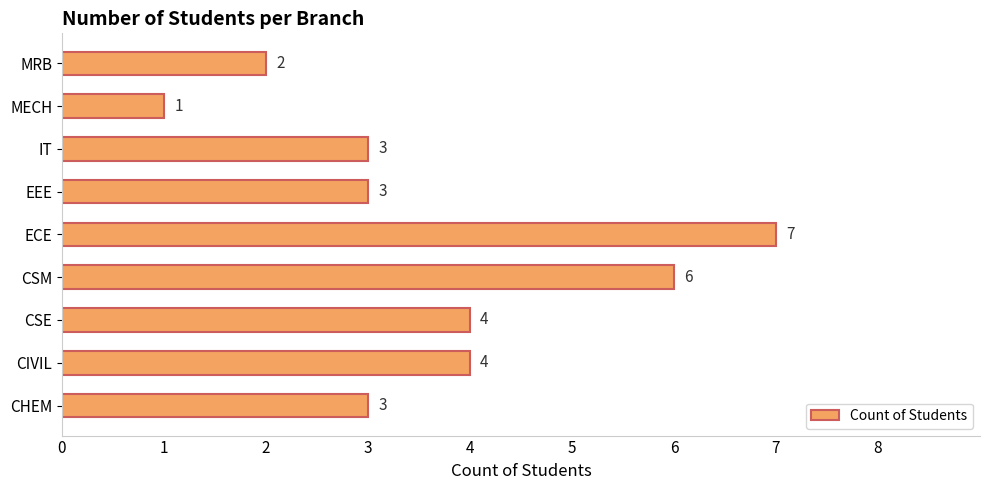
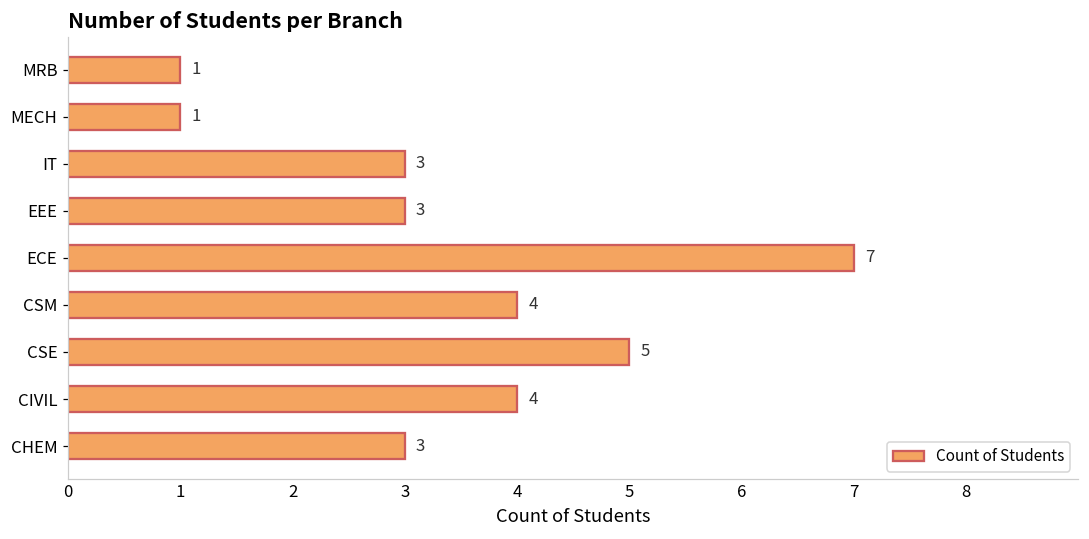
MRB: 2 -> 1
CSM: 6 -> 4
CSE: 4 -> 5
